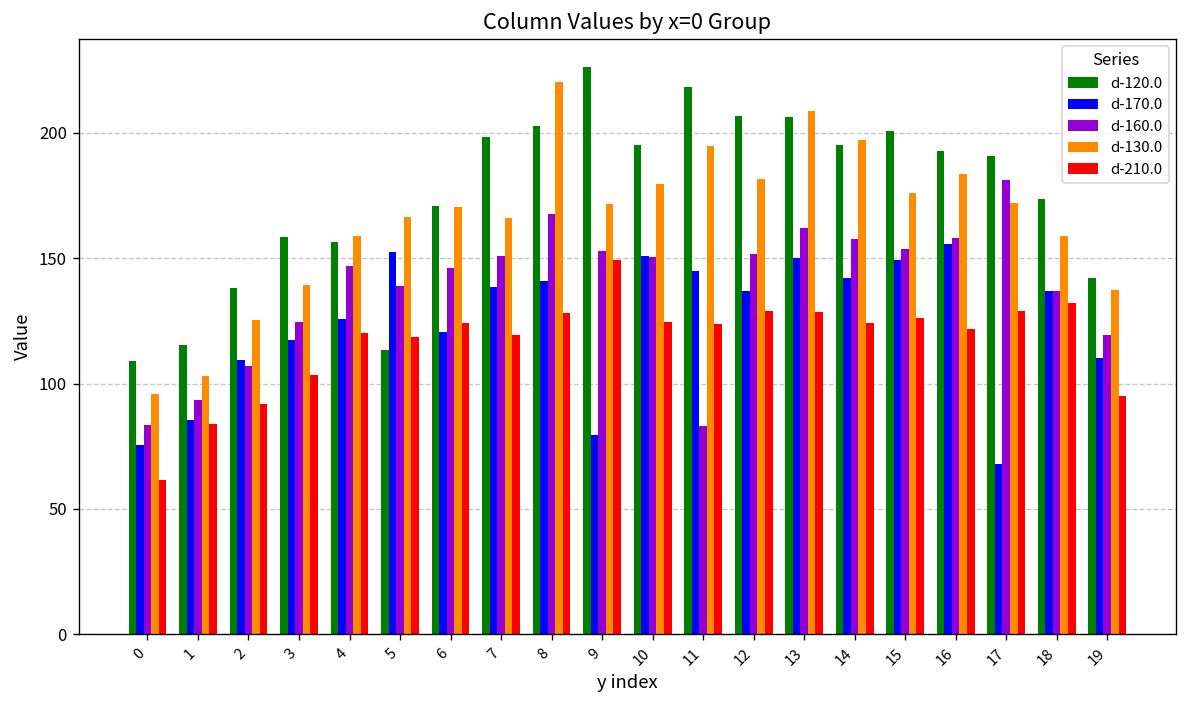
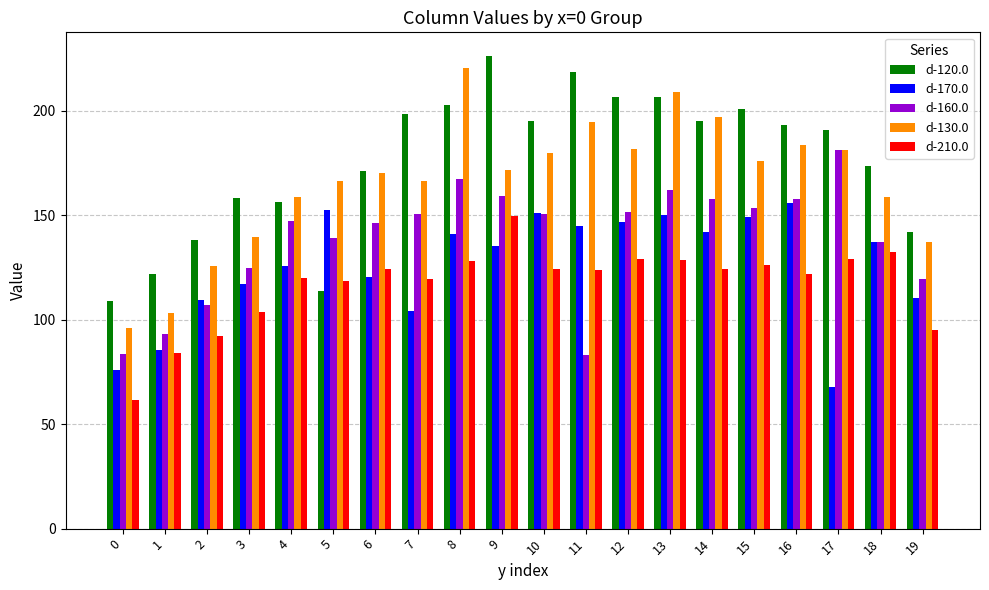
d-120.0, 1: 116 -> 122
d-170.0, 7: 138 -> 104
d-170.0, 9: 80 -> 135
d-160.0, 9: 153 -> 159
d-170.0, 12: 137 -> 147
d-130.0, 17: 172 -> 181
